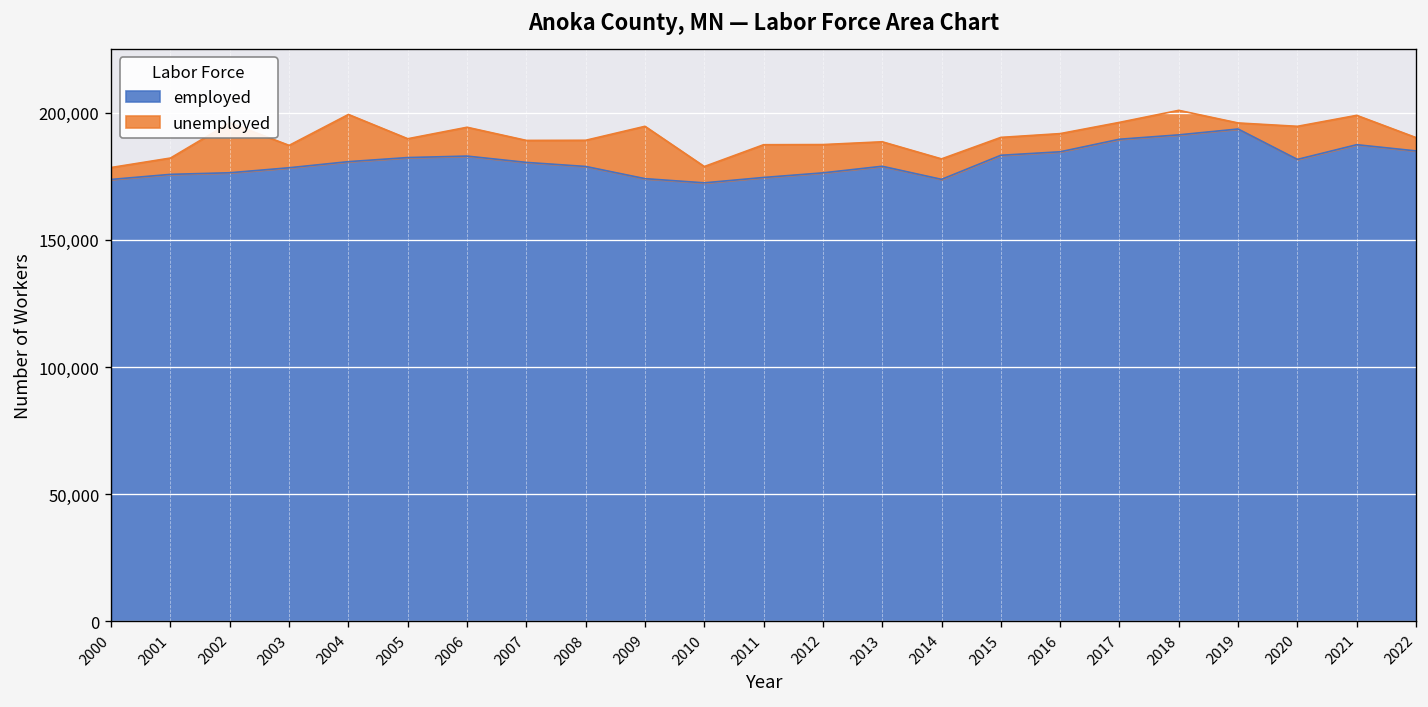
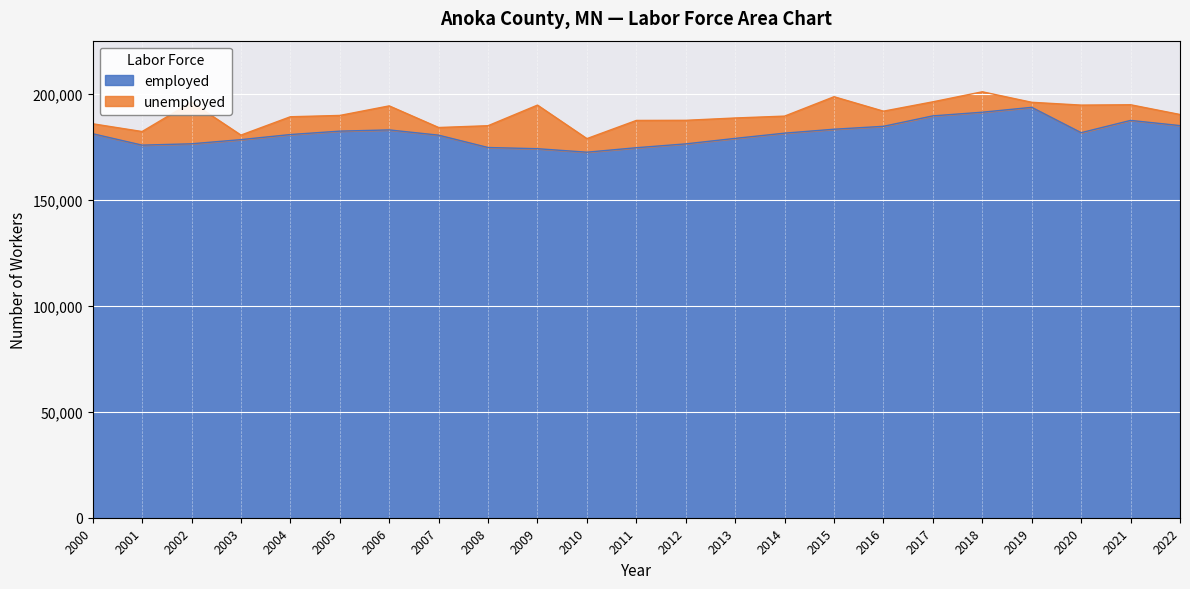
employed, 2000: 174,000 -> 181,000
unemployed, 2003: 9,000 -> 2,000
unemployed, 2004: 19,000 -> 8,000
unemployed, 2007: 9,000 -> 4,000
employed, 2008: 179,000 -> 175,000
employed, 2014: 174,000 -> 181,000
unemployed, 2015: 7,000 -> 15,000
unemployed, 2021: 12,000 -> 7,000
